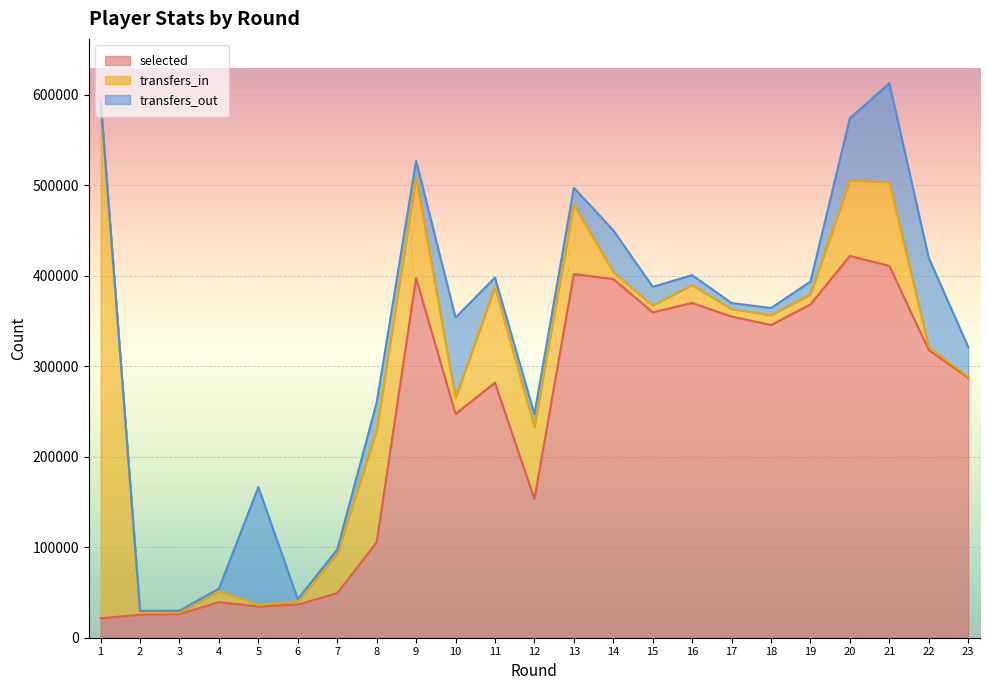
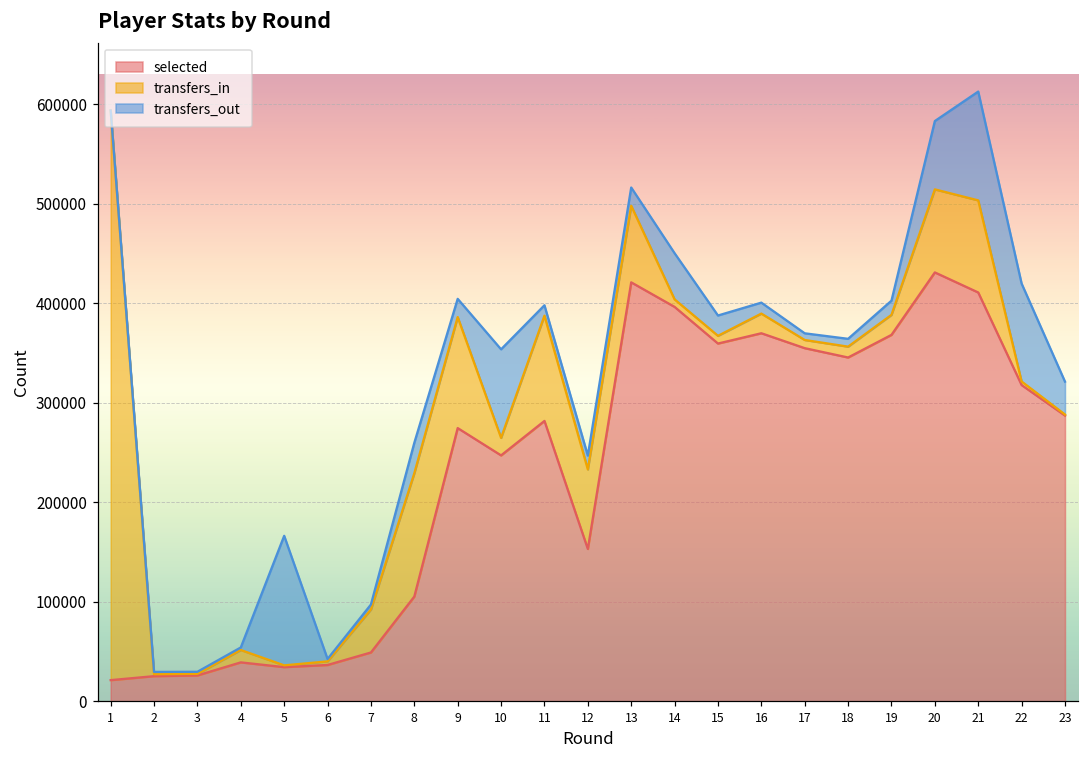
selected, 9: 400000 -> 270000
selected, 13: 400000 -> 420000
transfers_in, 19: 10000 -> 20000
selected, 20: 420000 -> 430000
